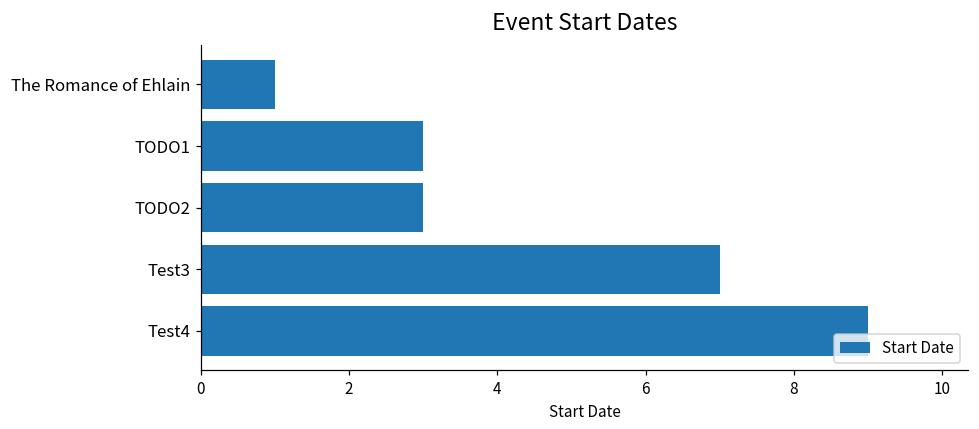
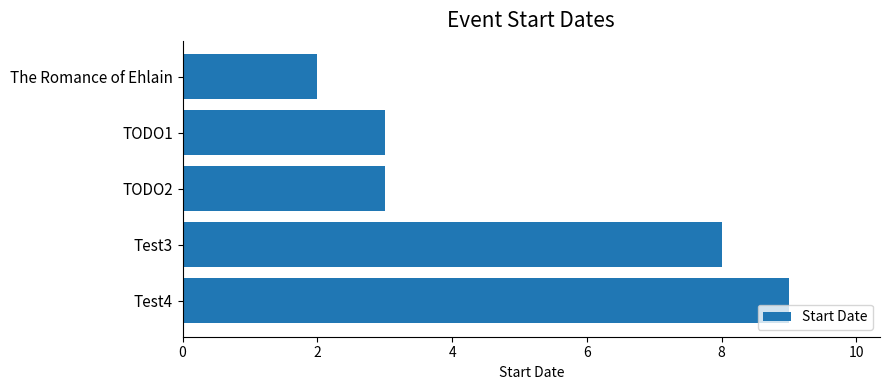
The Romance of Ehlain: 1 -> 2
Test3: 7 -> 8
